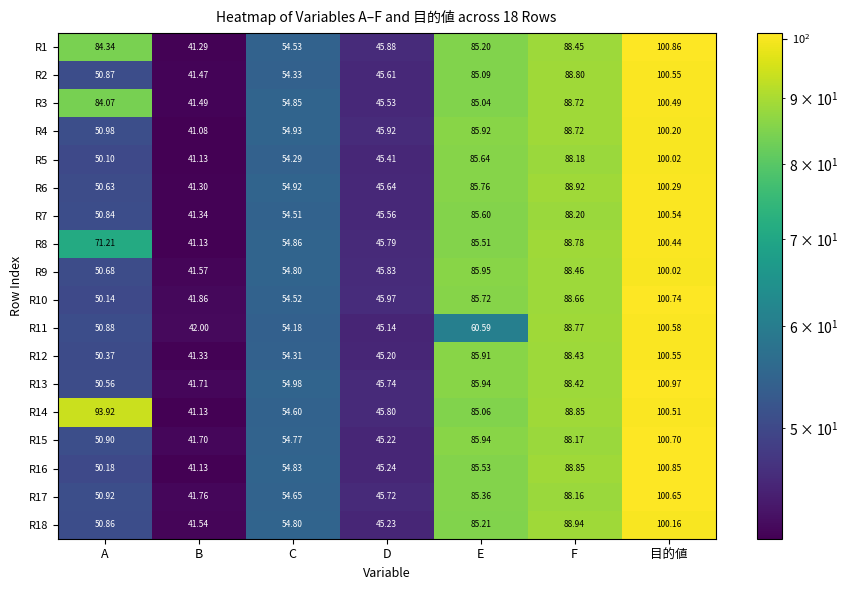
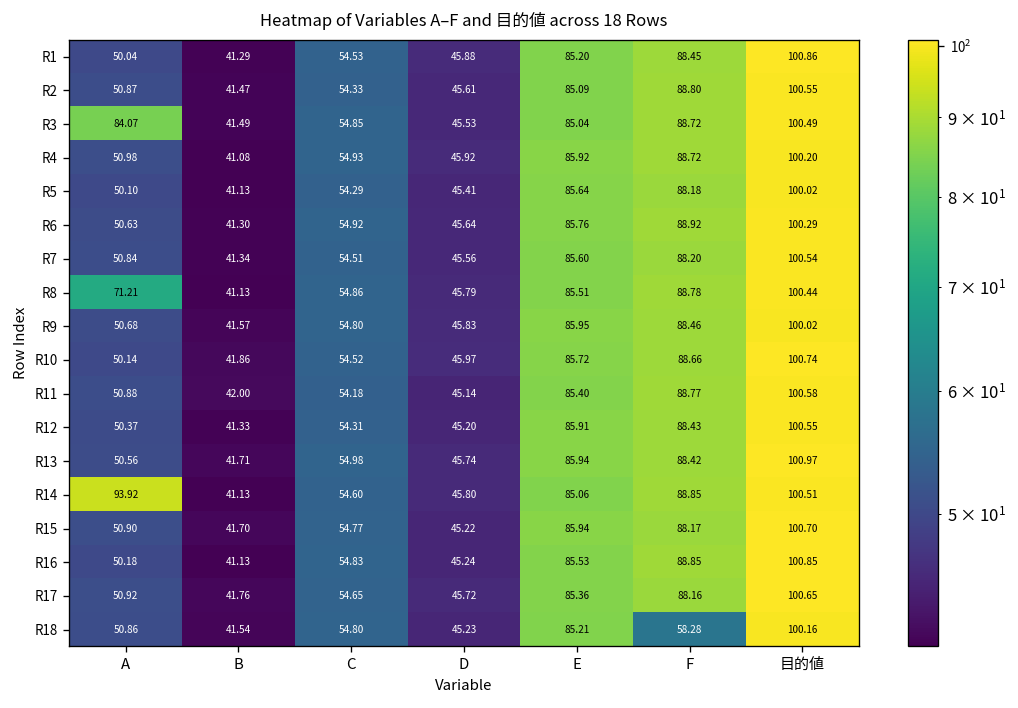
R1, A: 84.34 -> 50.04
R11, E: 60.59 -> 85.40
R18, F: 88.94 -> 58.28
